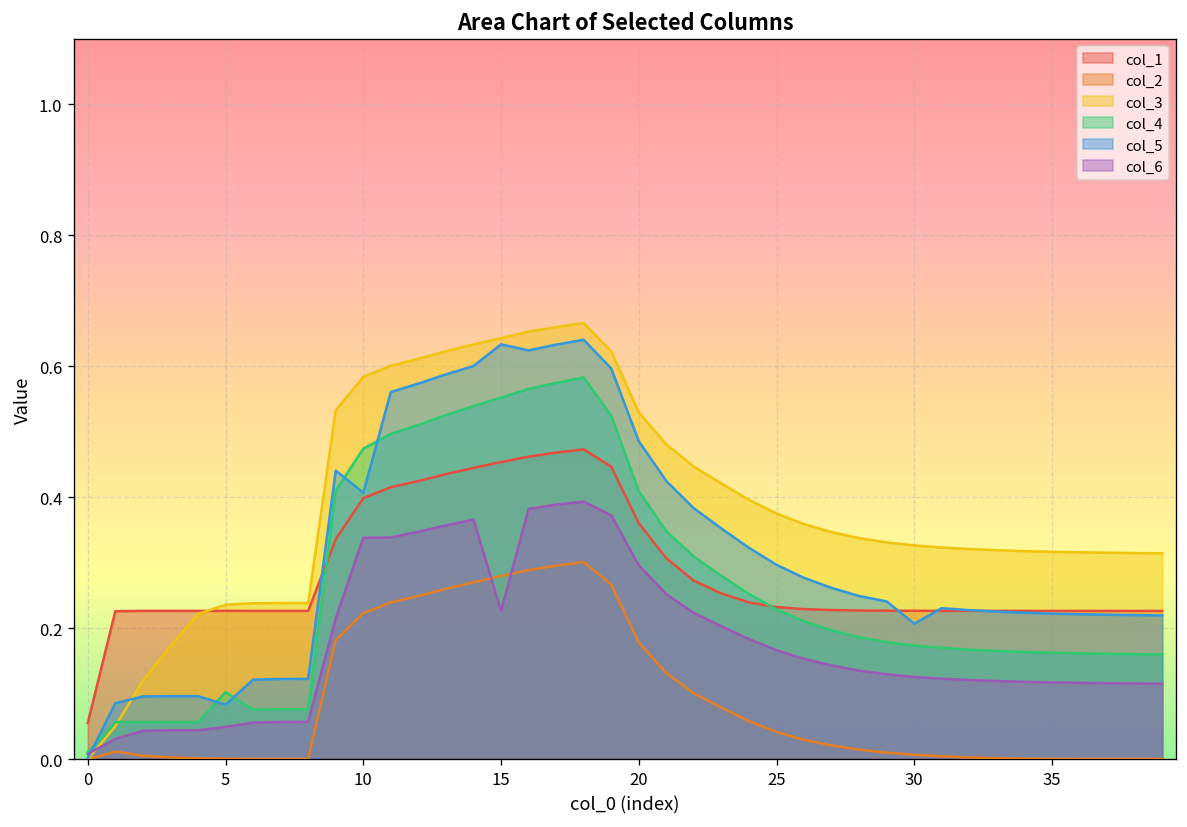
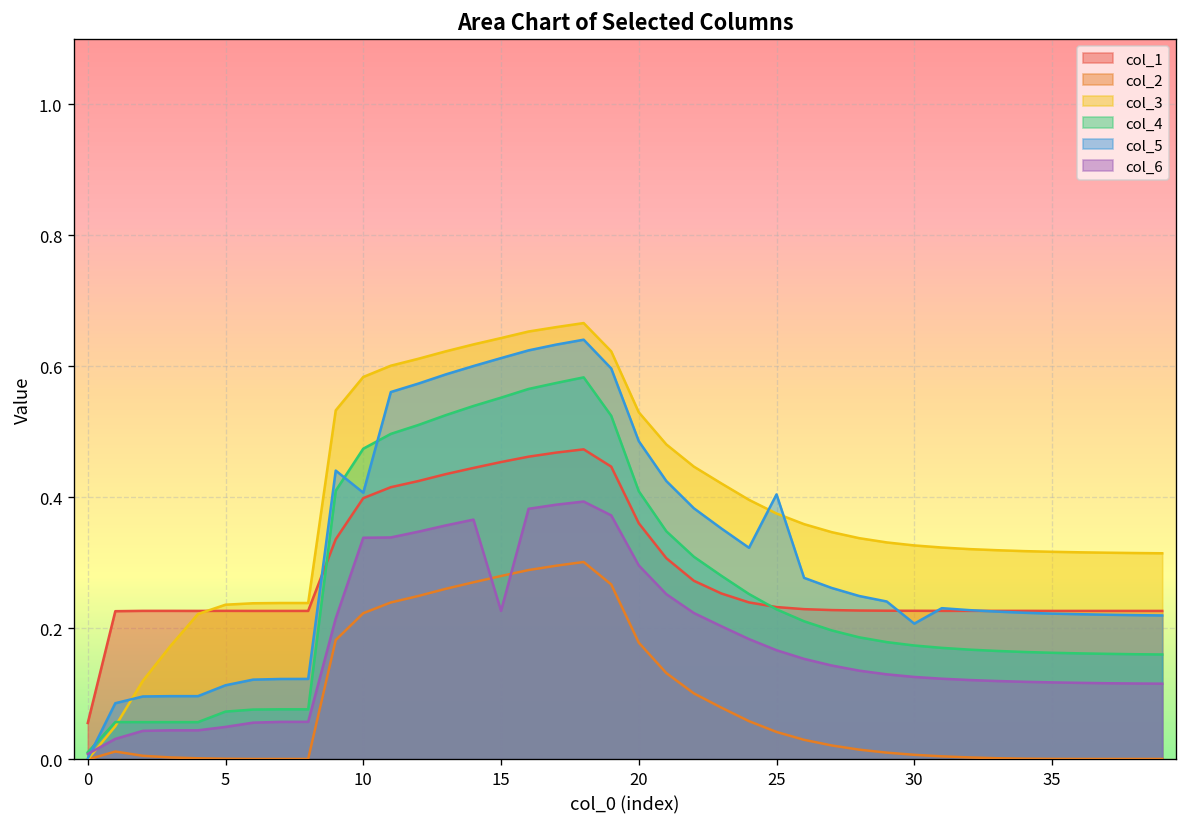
col_4, 5: 0.10 -> 0.07
col_5, 5: 0.08 -> 0.11
col_5, 15: 0.63 -> 0.61
col_5, 25: 0.30 -> 0.40
